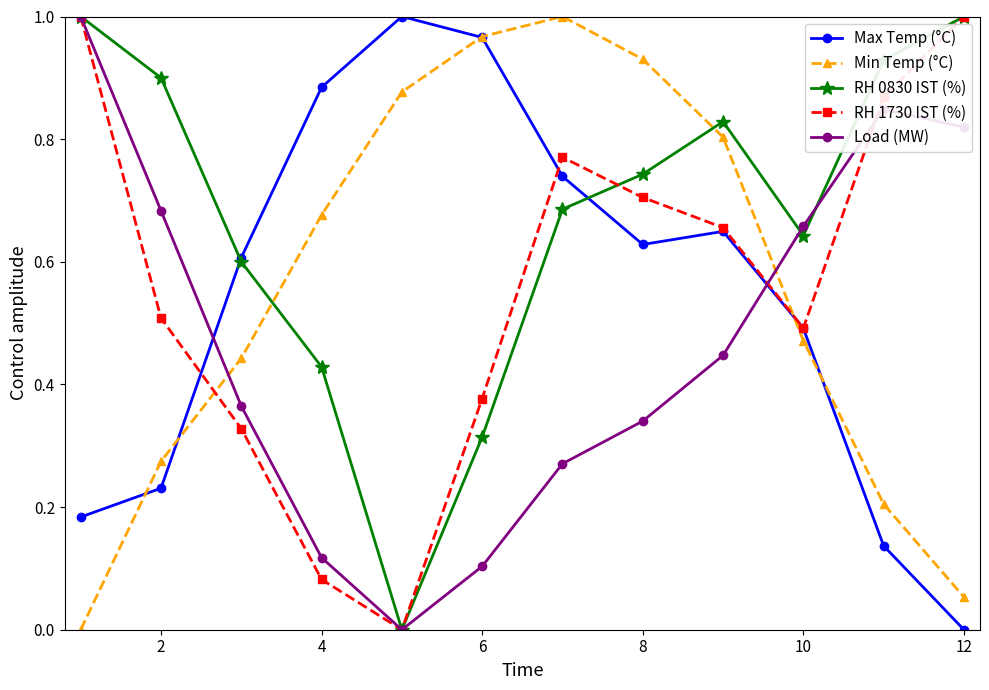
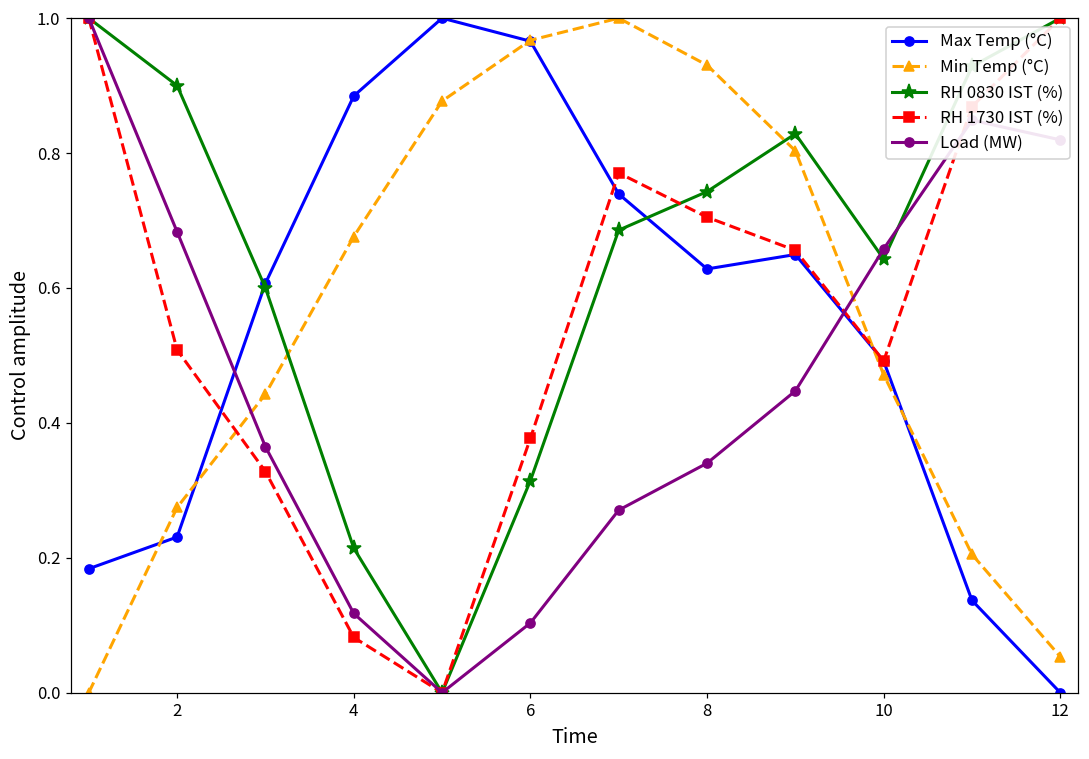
RH 0830 IST (%), 4: 0.43 -> 0.21
